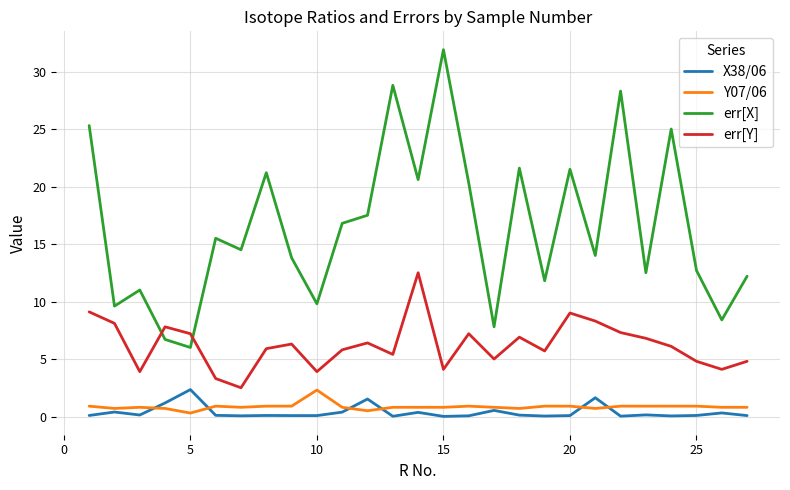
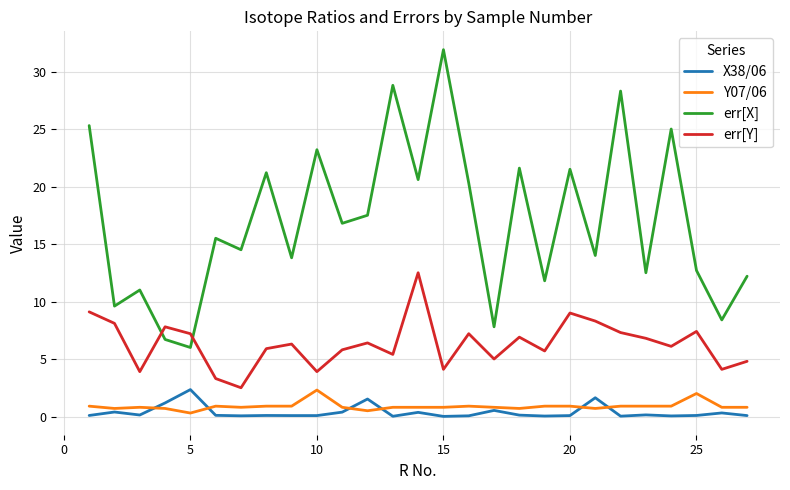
err[X], 10: 9.8 -> 23.2
Y07/06, 25: 0.9 -> 2.0
err[Y], 25: 4.8 -> 7.4
